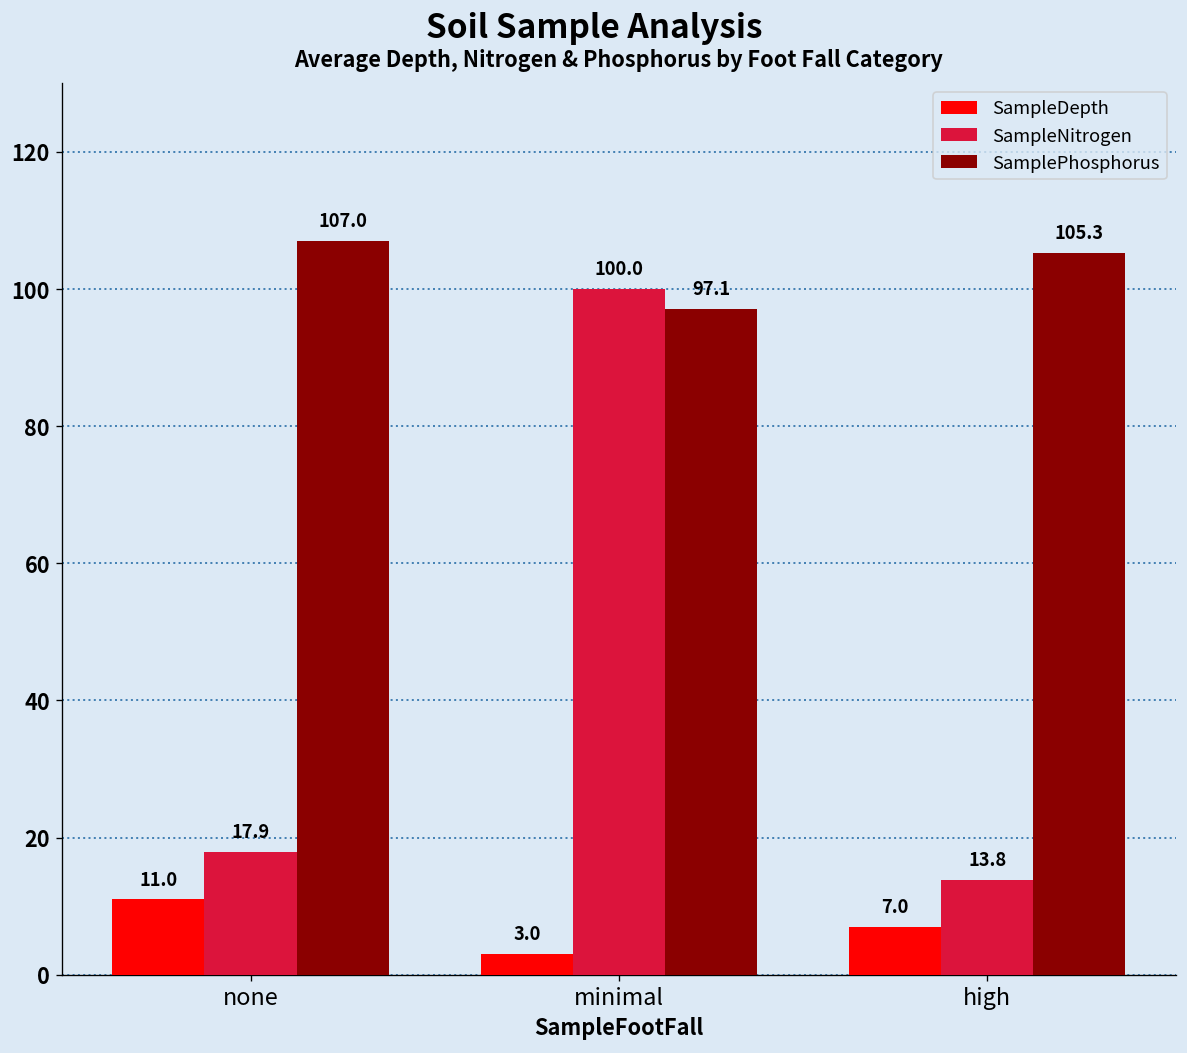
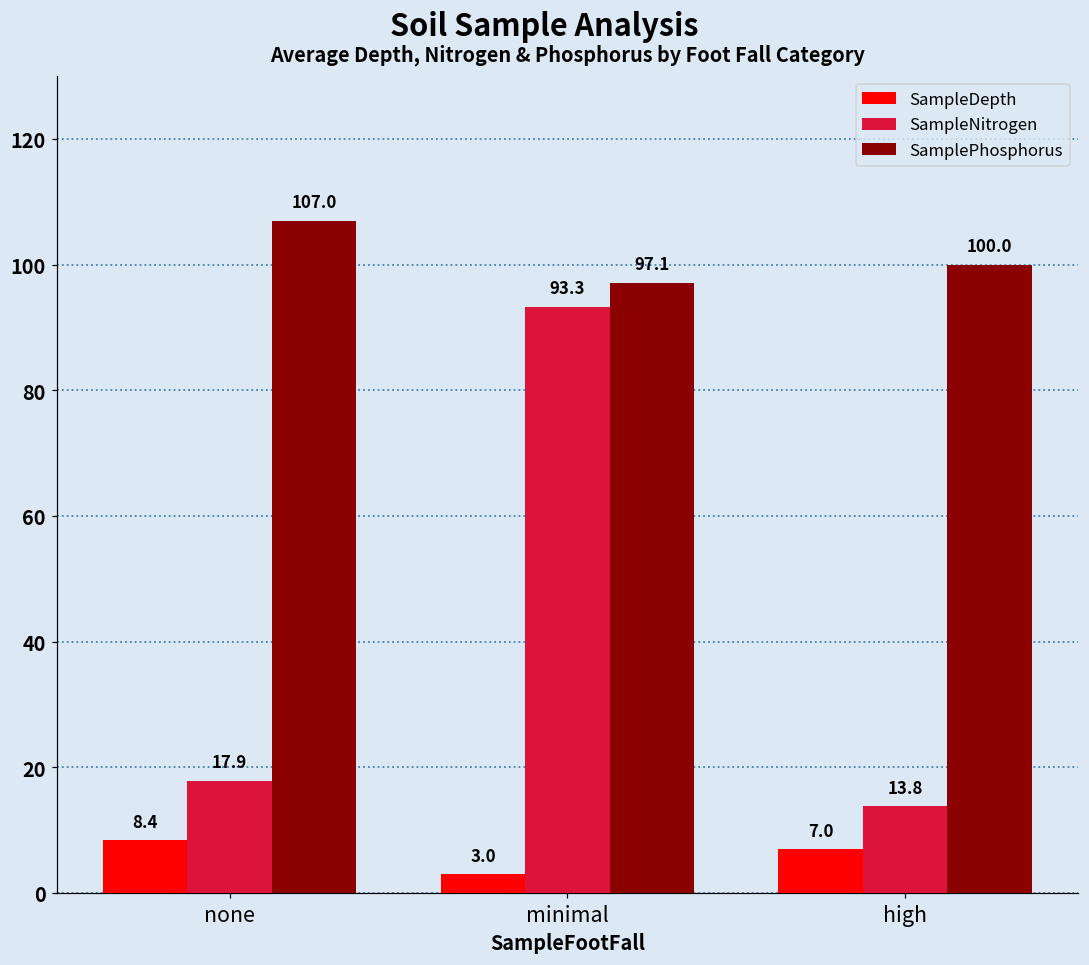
SampleDepth, none: 11.0 -> 8.4
SampleNitrogen, minimal: 100.0 -> 93.3
SamplePhosphorus, high: 105.3 -> 100.0
